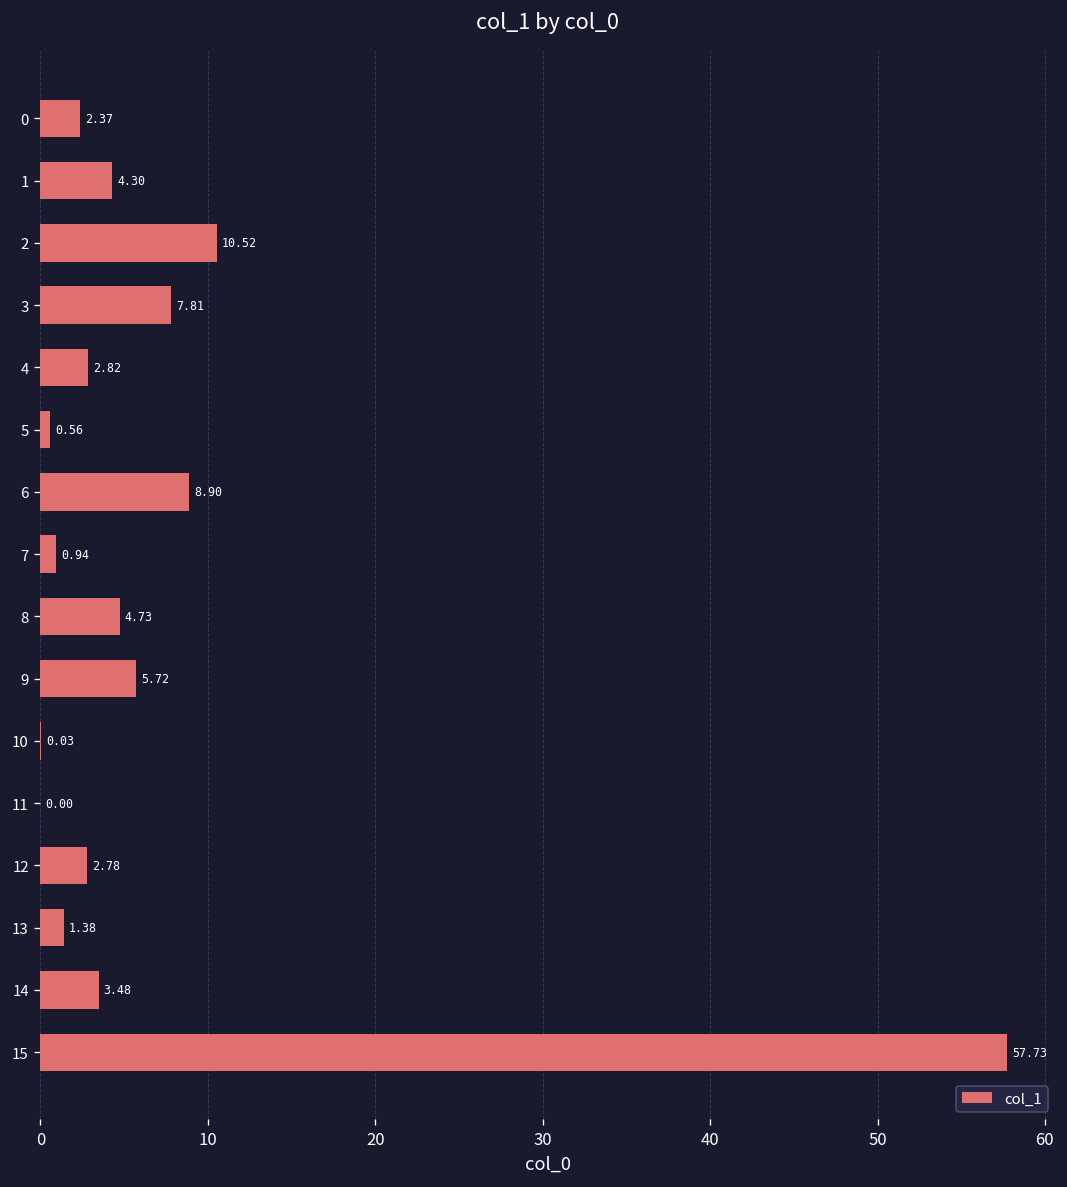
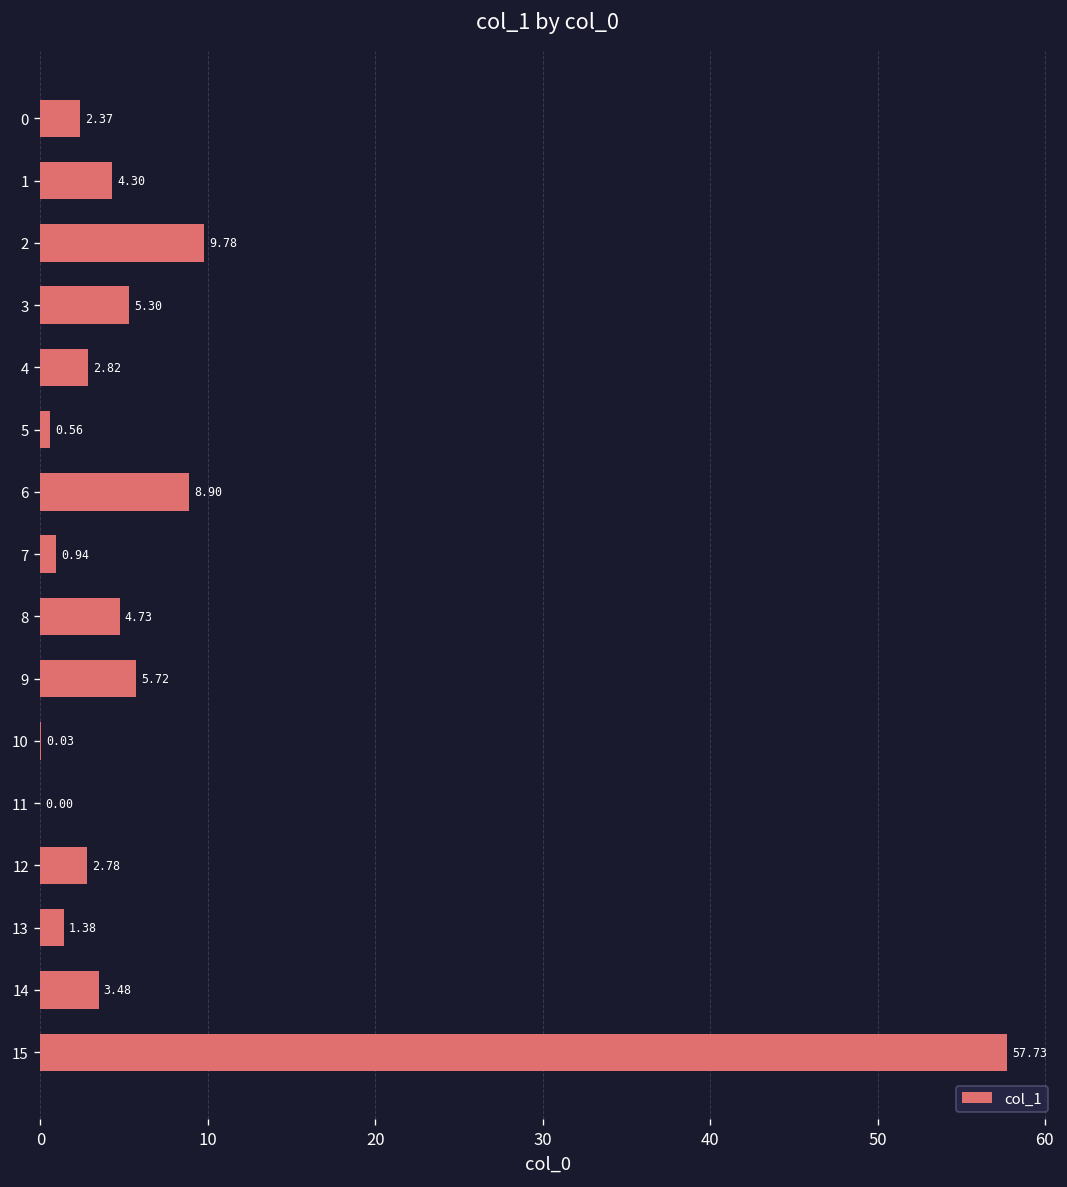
2: 10.52 -> 9.78
3: 7.81 -> 5.30
